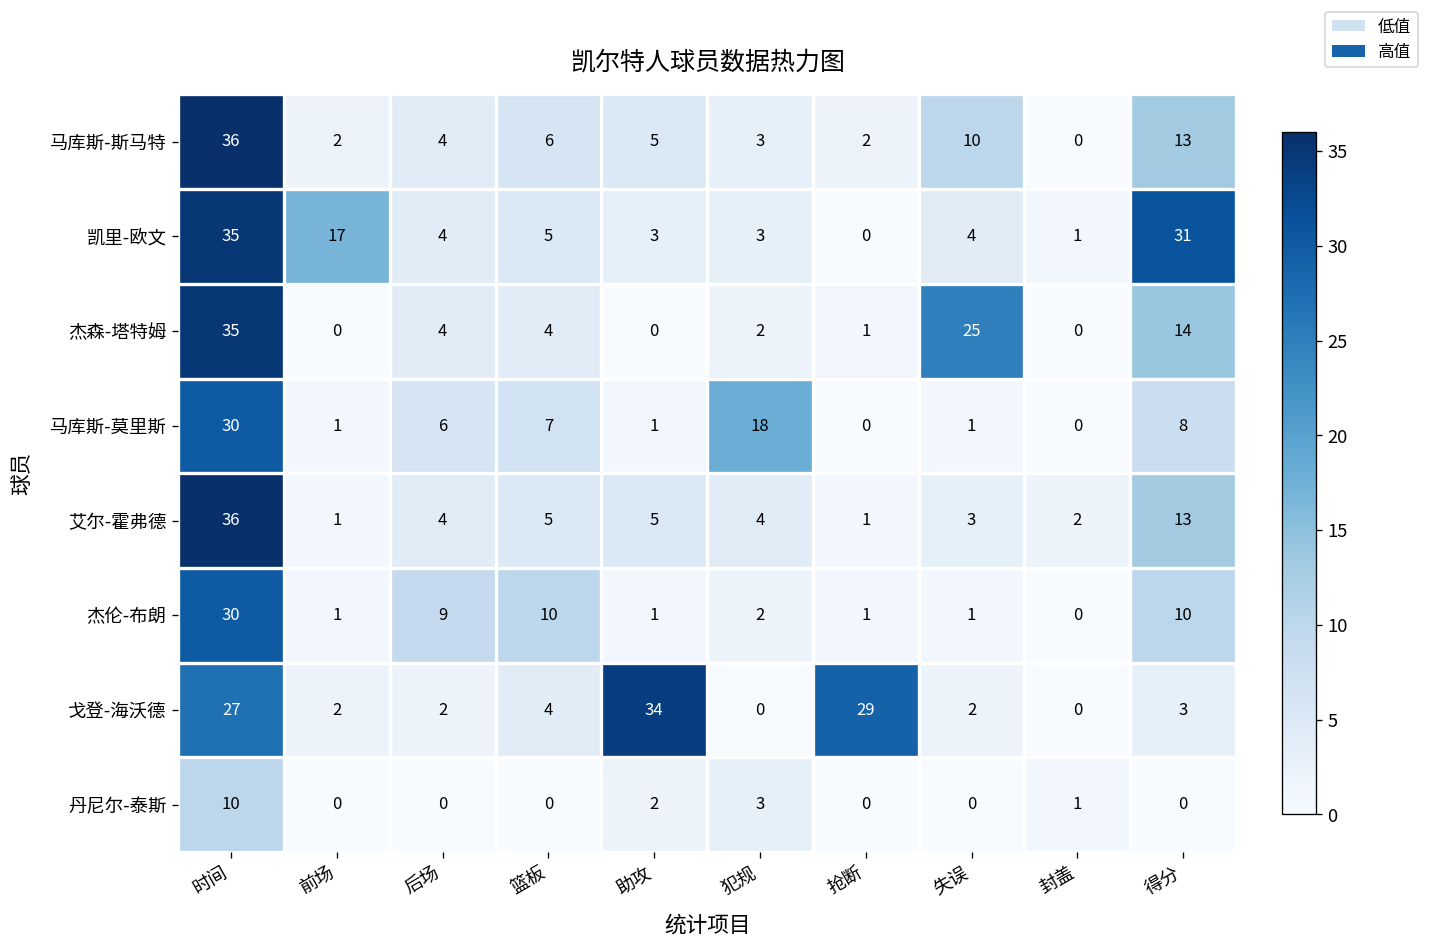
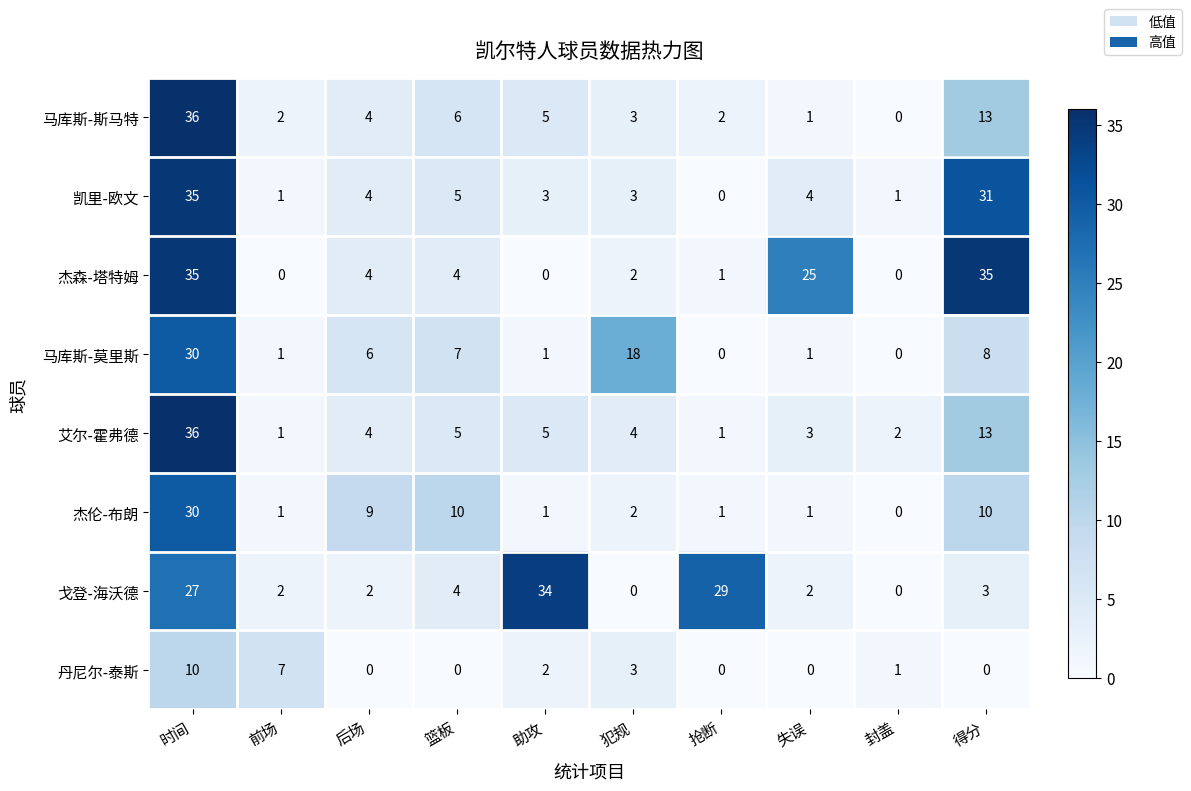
马库斯-斯马特, 失误: 10 -> 1
凯里-欧文, 前场: 17 -> 1
杰森-塔特姆, 得分: 14 -> 35
丹尼尔-泰斯, 前场: 0 -> 7
